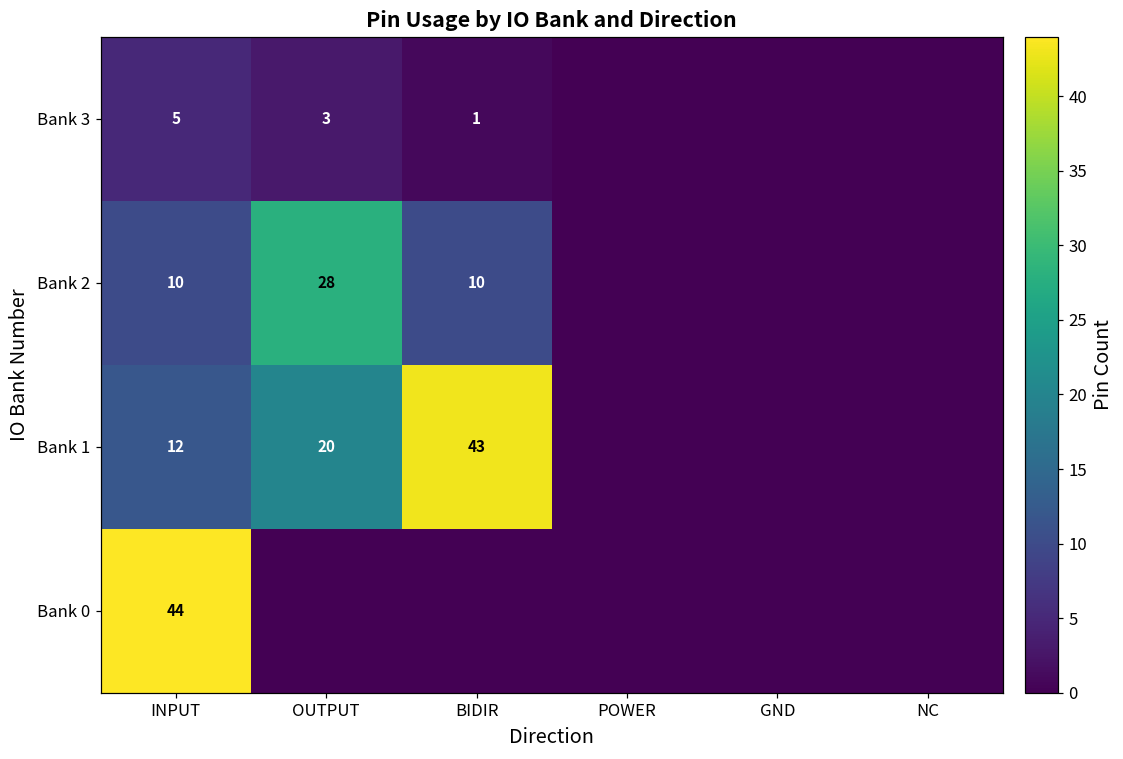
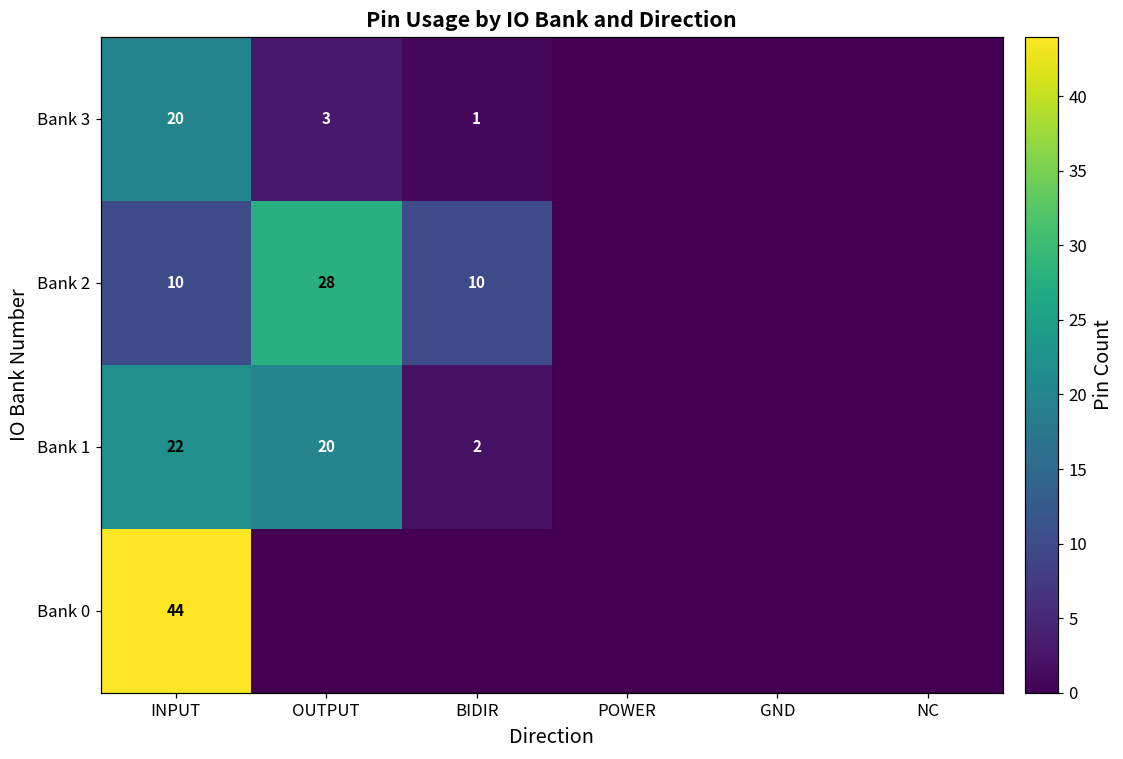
Bank 3, INPUT: 5 -> 20
Bank 1, INPUT: 12 -> 22
Bank 1, BIDIR: 43 -> 2
